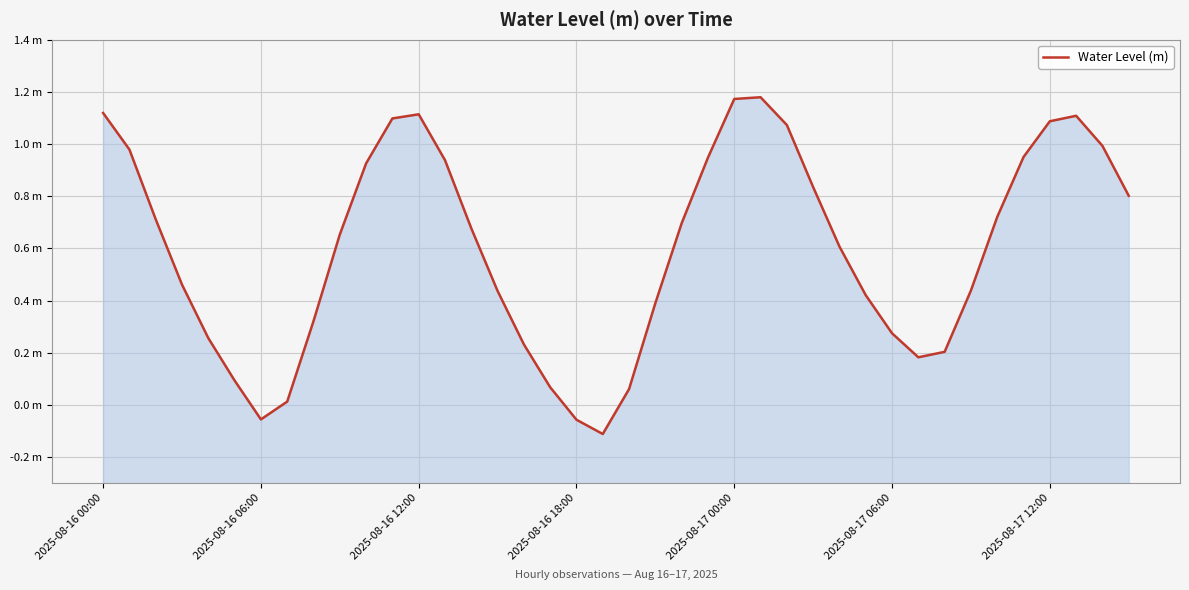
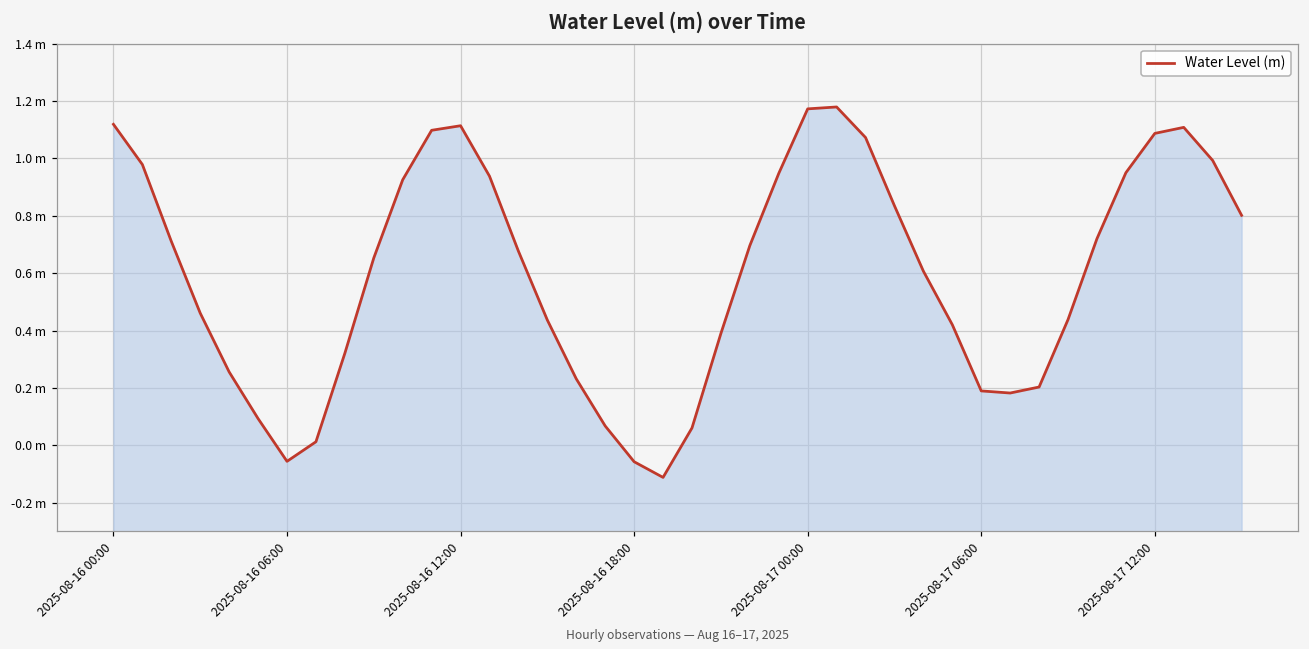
2025-08-17 06:00: 0.27 m -> 0.19 m
